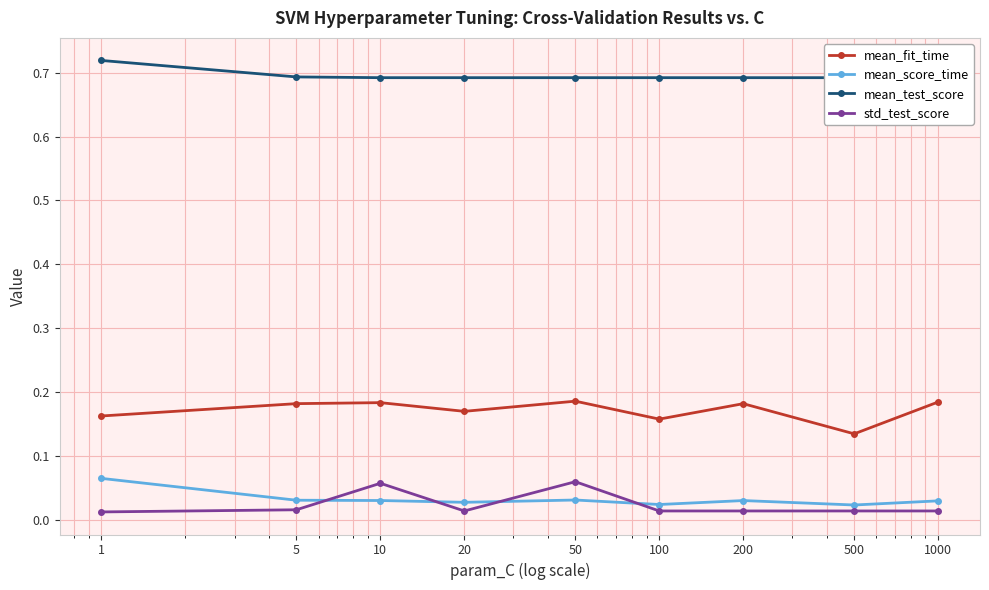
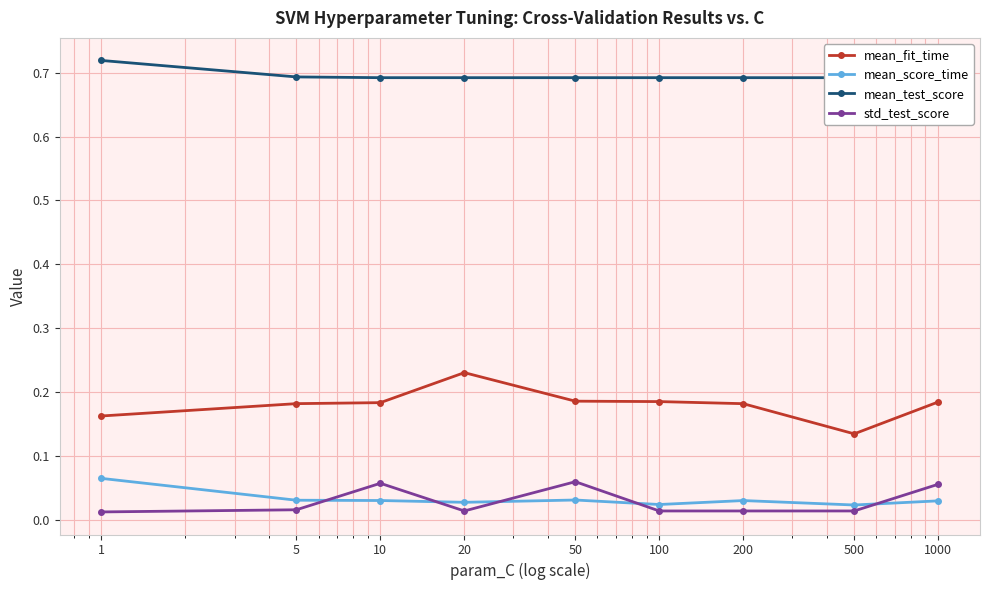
mean_fit_time, 20: 0.17 -> 0.23
mean_fit_time, 100: 0.16 -> 0.18
std_test_score, 1000: 0.01 -> 0.06
